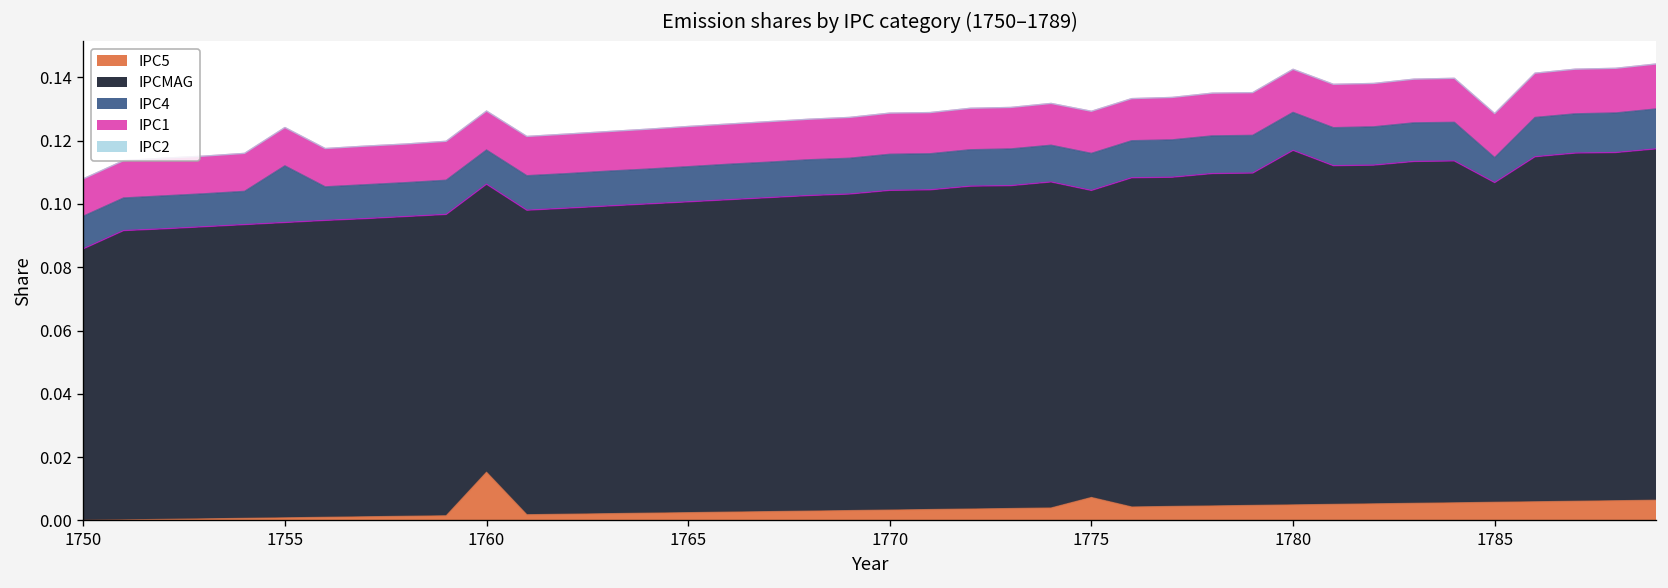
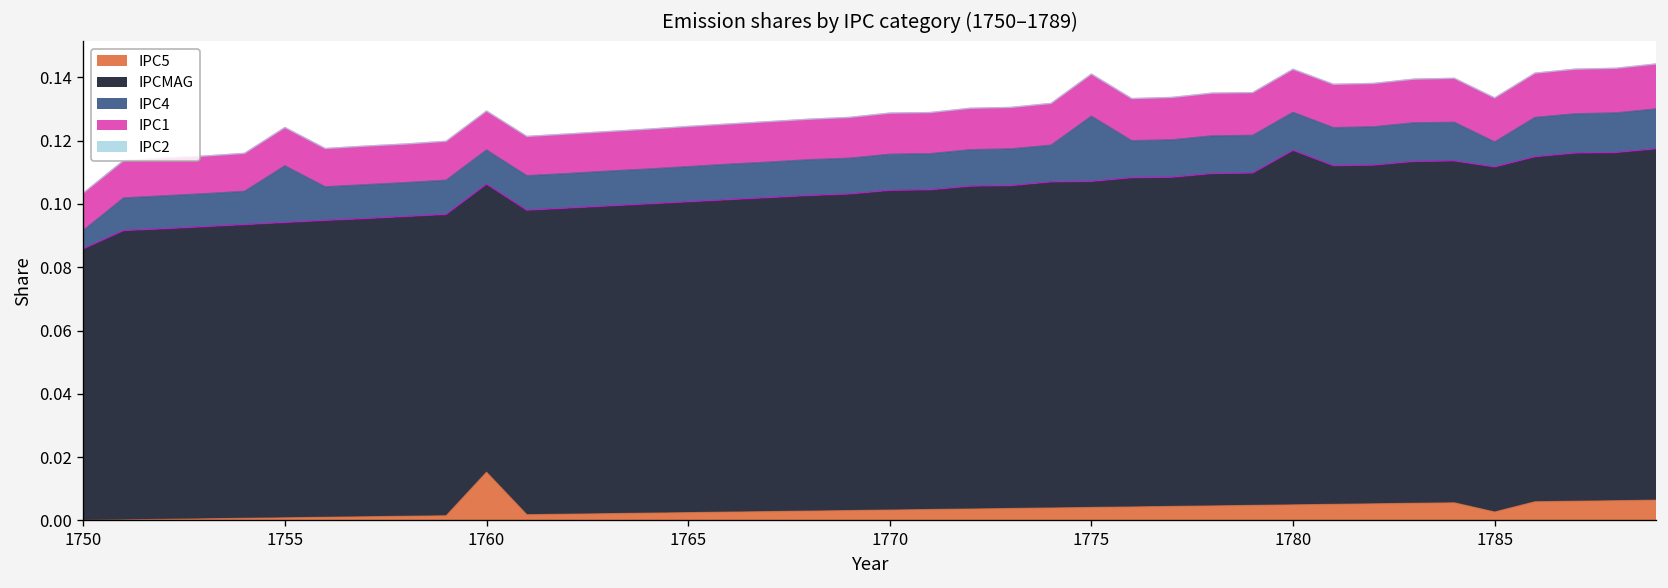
IPC4, 1750: 0.010 -> 0.006
IPC5, 1775: 0.007 -> 0.004
IPCMAG, 1775: 0.097 -> 0.103
IPC4, 1775: 0.012 -> 0.021
IPC5, 1785: 0.006 -> 0.003
IPCMAG, 1785: 0.101 -> 0.109
